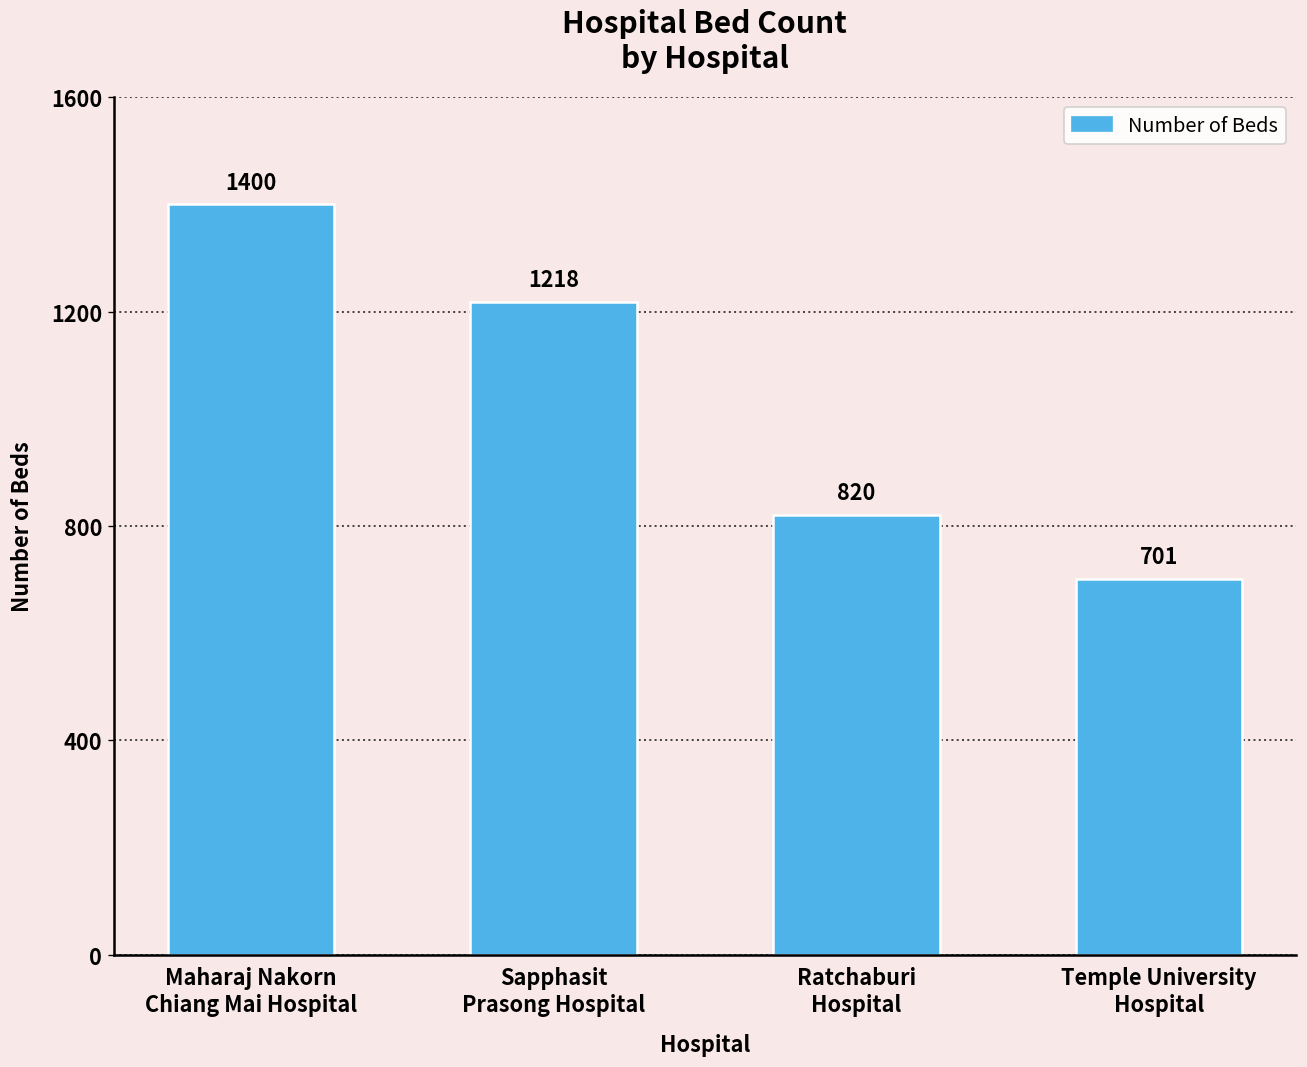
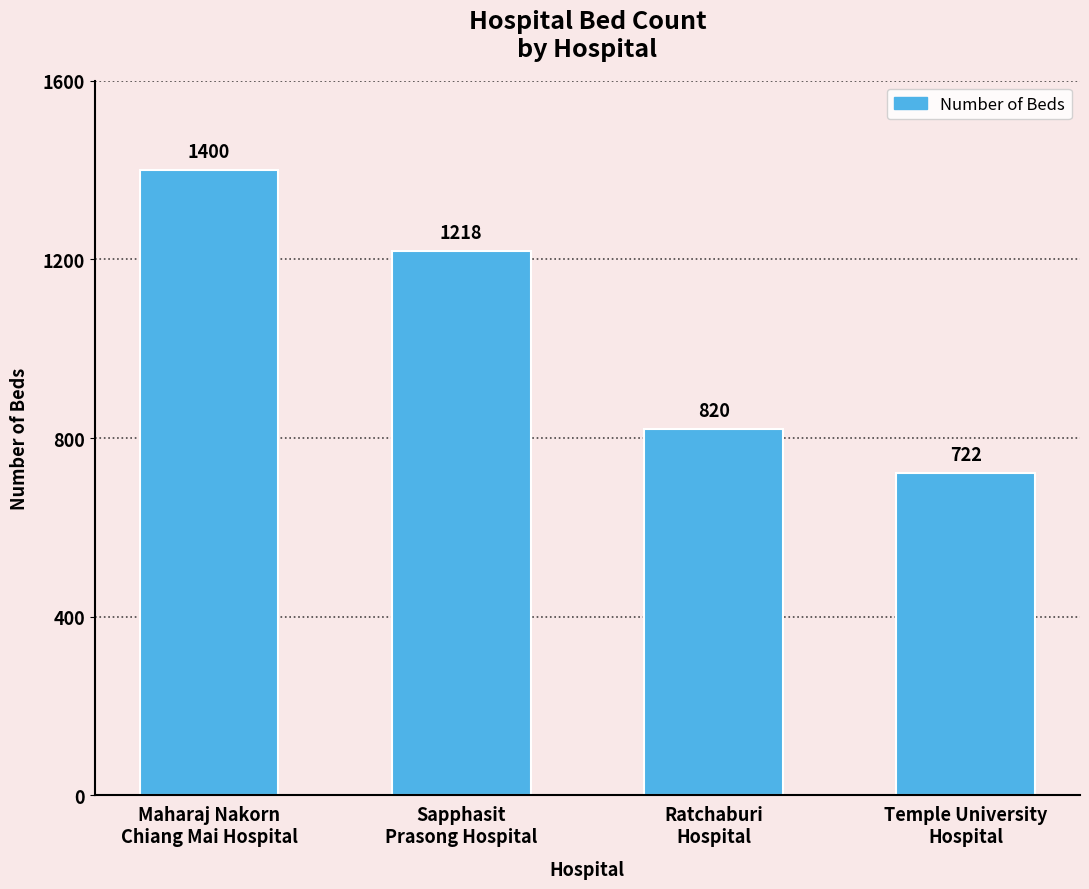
Temple University Hospital: 701 -> 722
